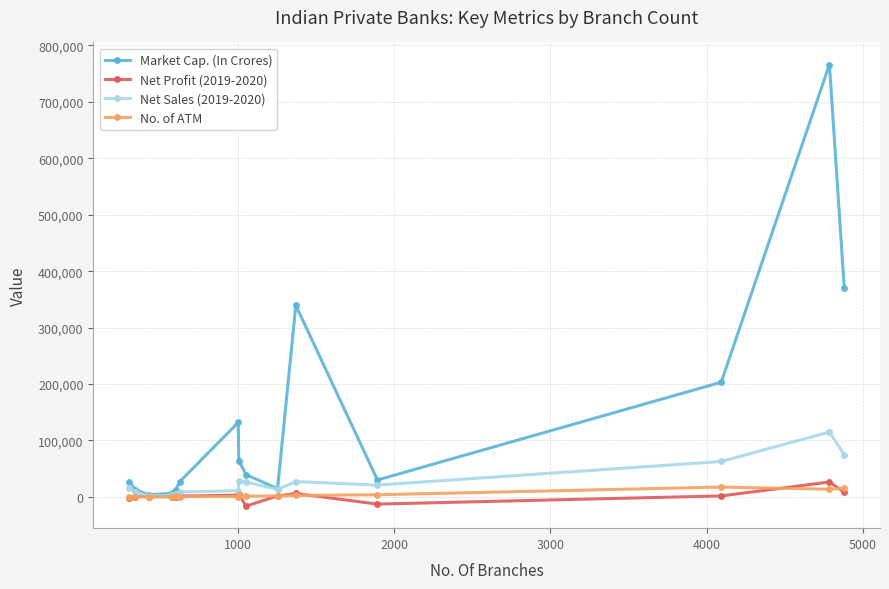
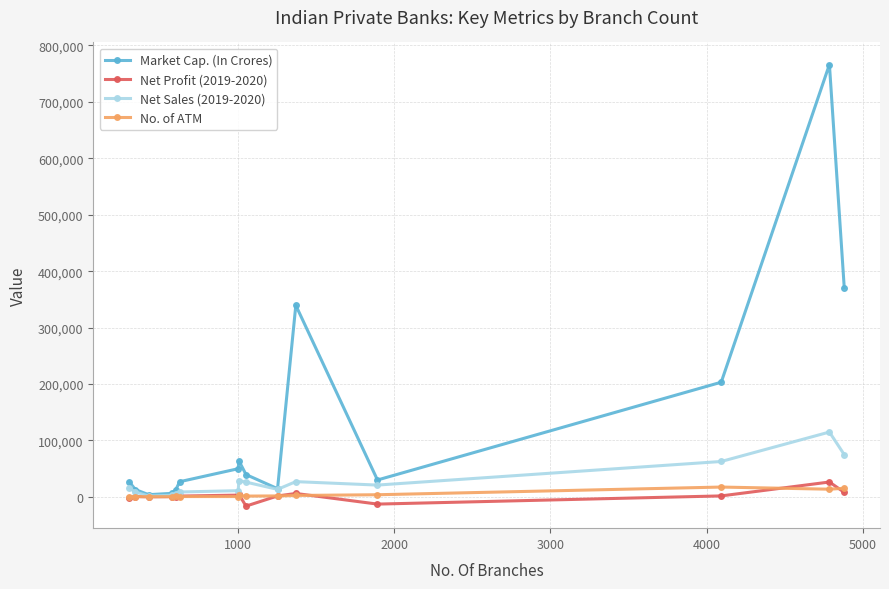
Market Cap. (In Crores), 1000: 130,000 -> 50,000
